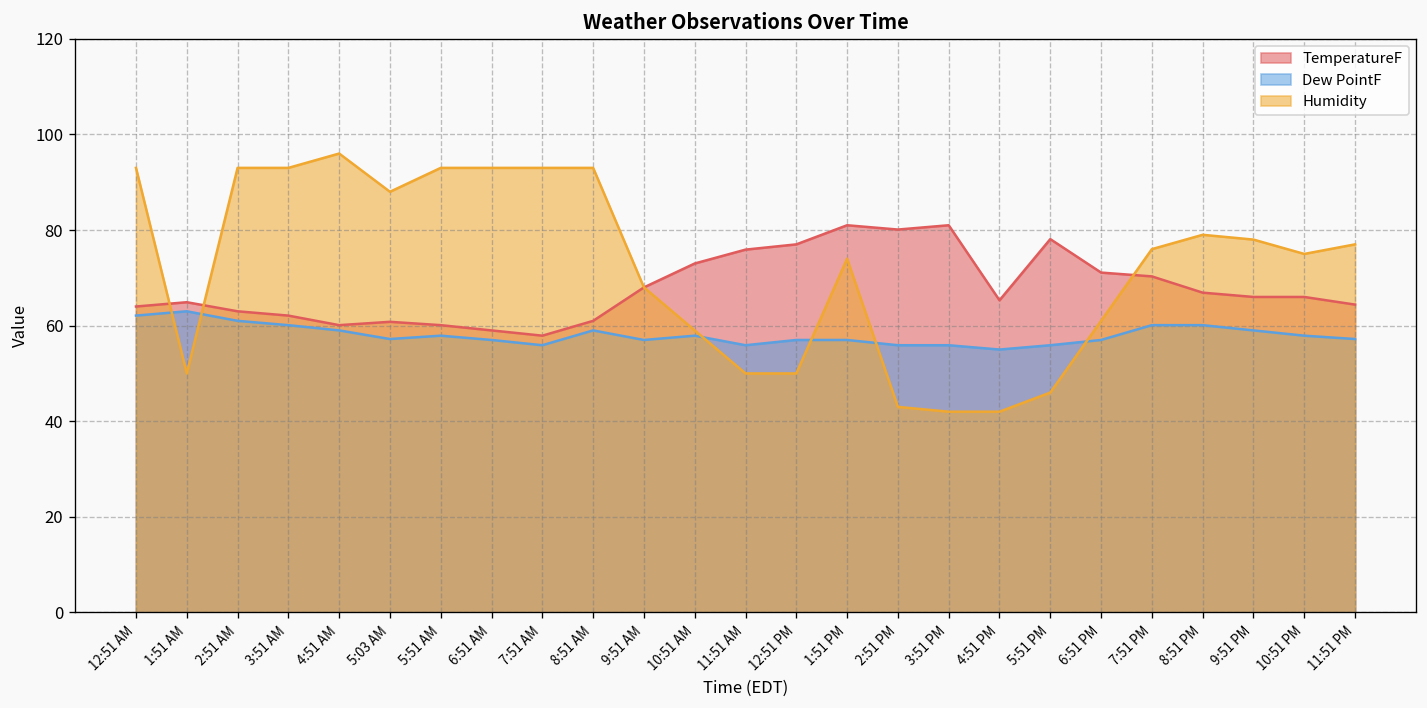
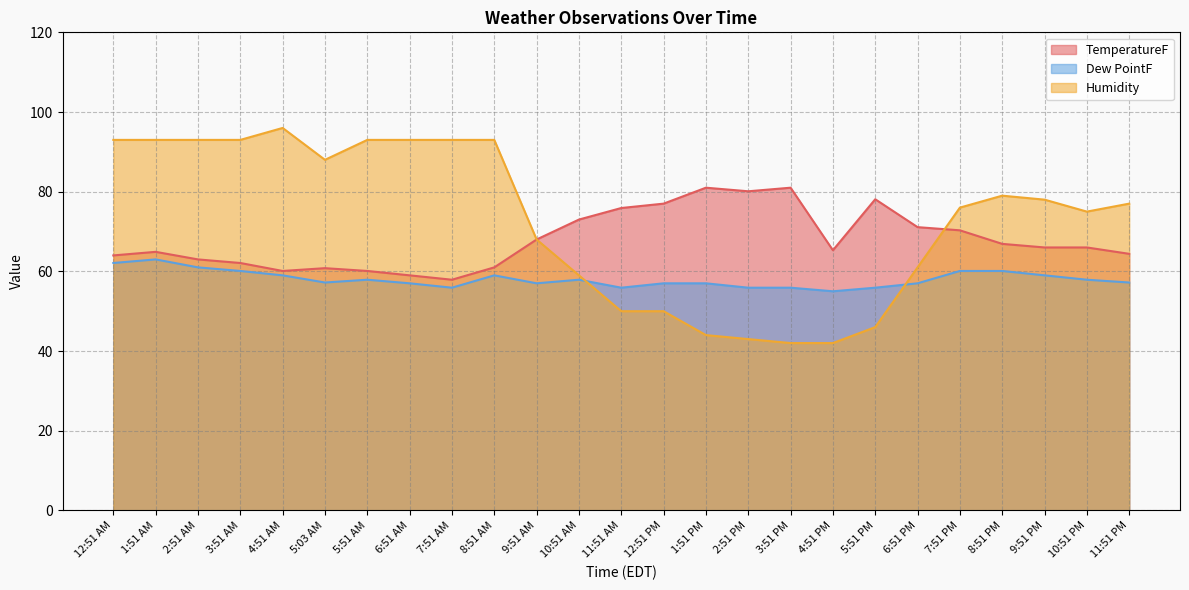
Humidity, 1:51 AM: 50 -> 93
Humidity, 1:51 PM: 74 -> 44
